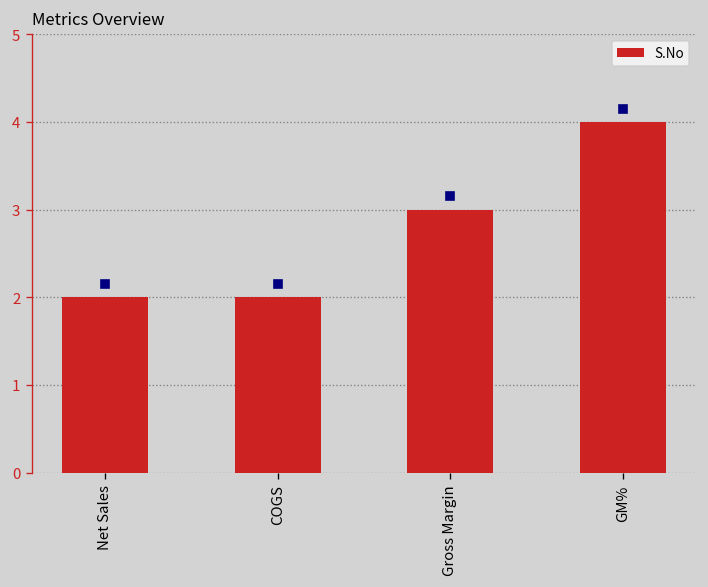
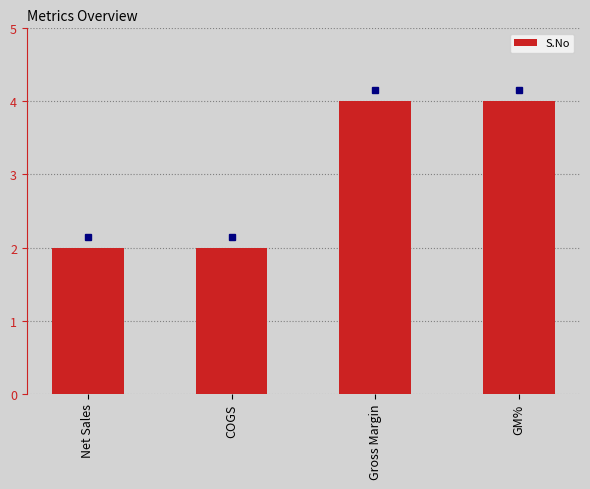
S.No, Gross Margin: 3 -> 4
